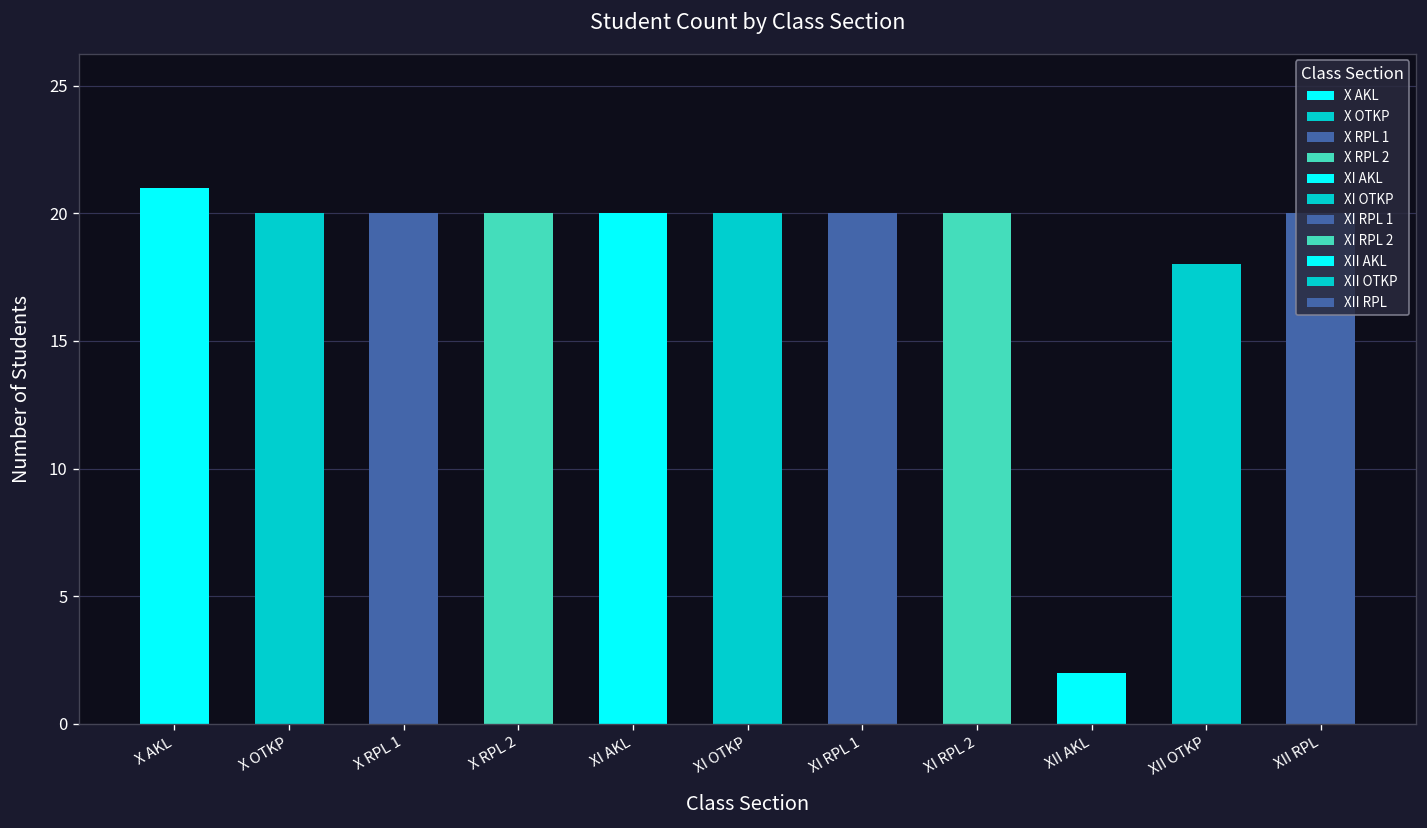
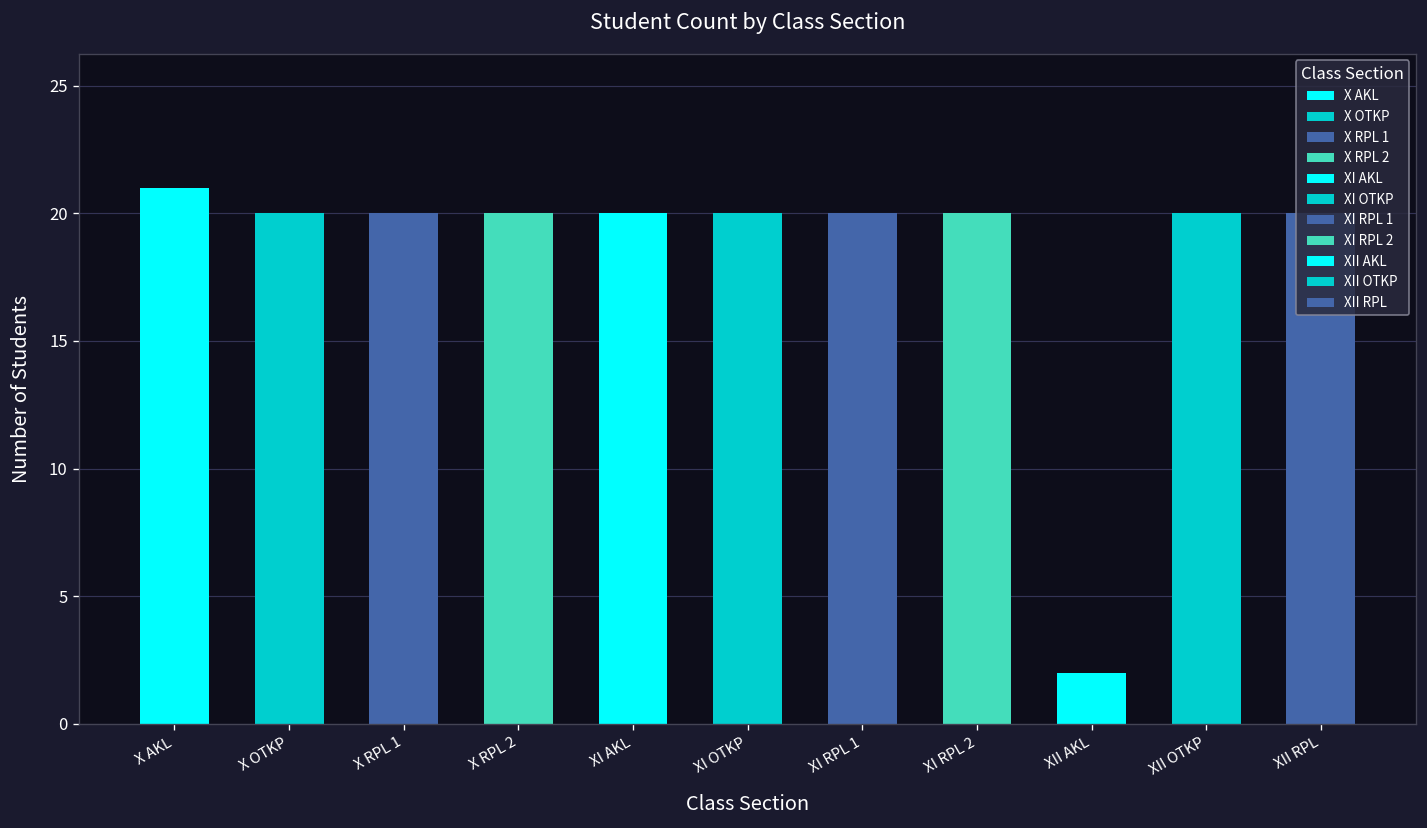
XII OTKP: 18 -> 20
